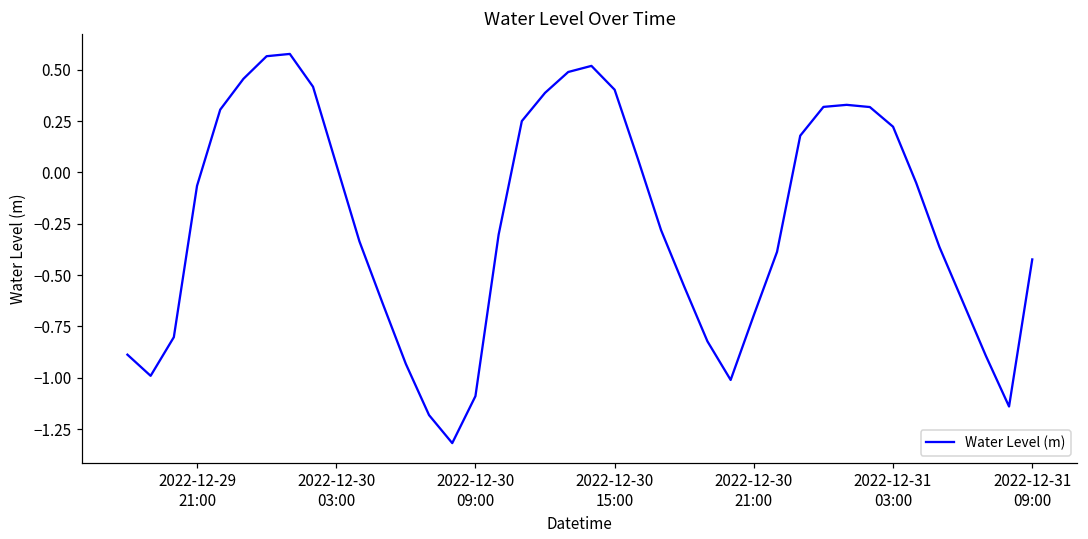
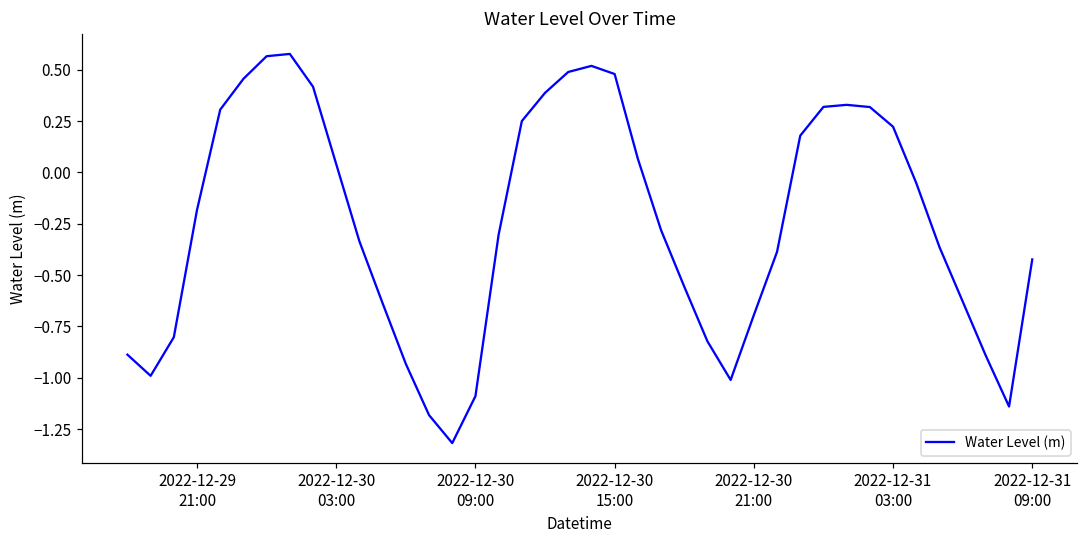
2022-12-29 21:00: -0.07 -> -0.18
2022-12-30 15:00: 0.40 -> 0.48
